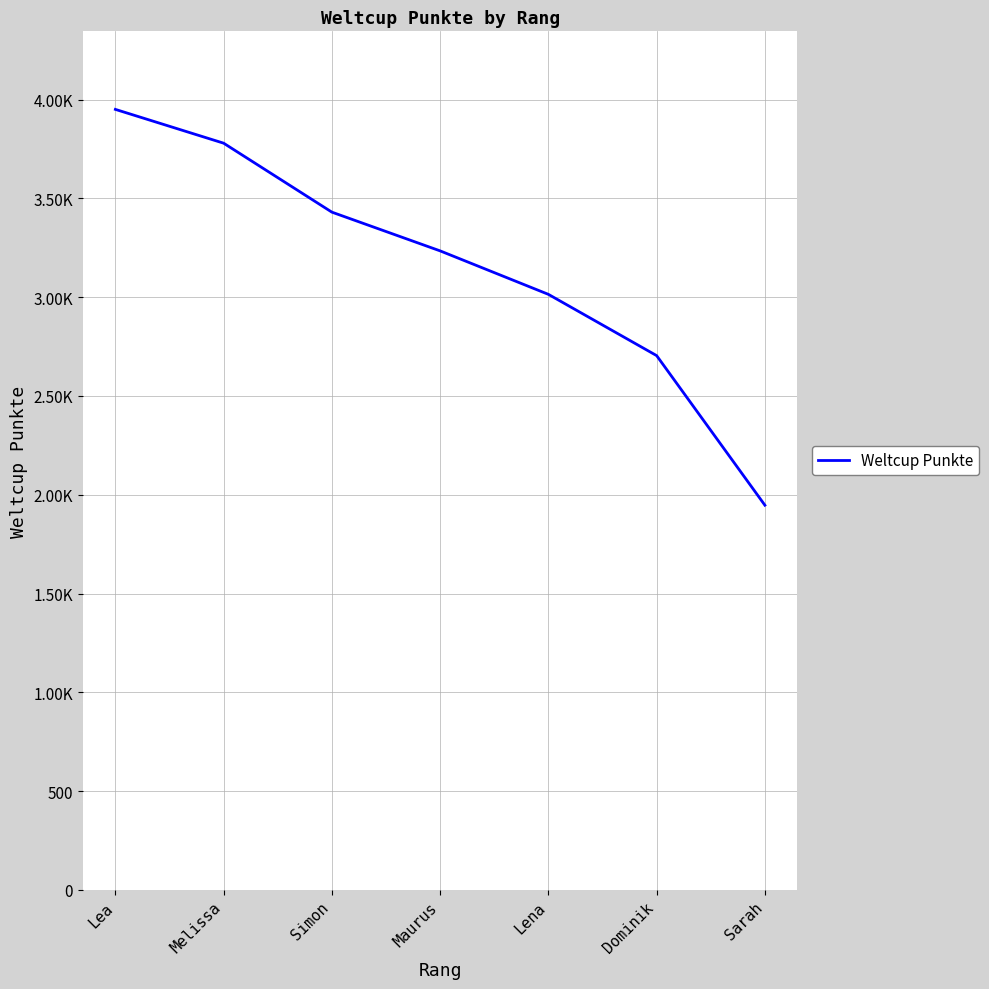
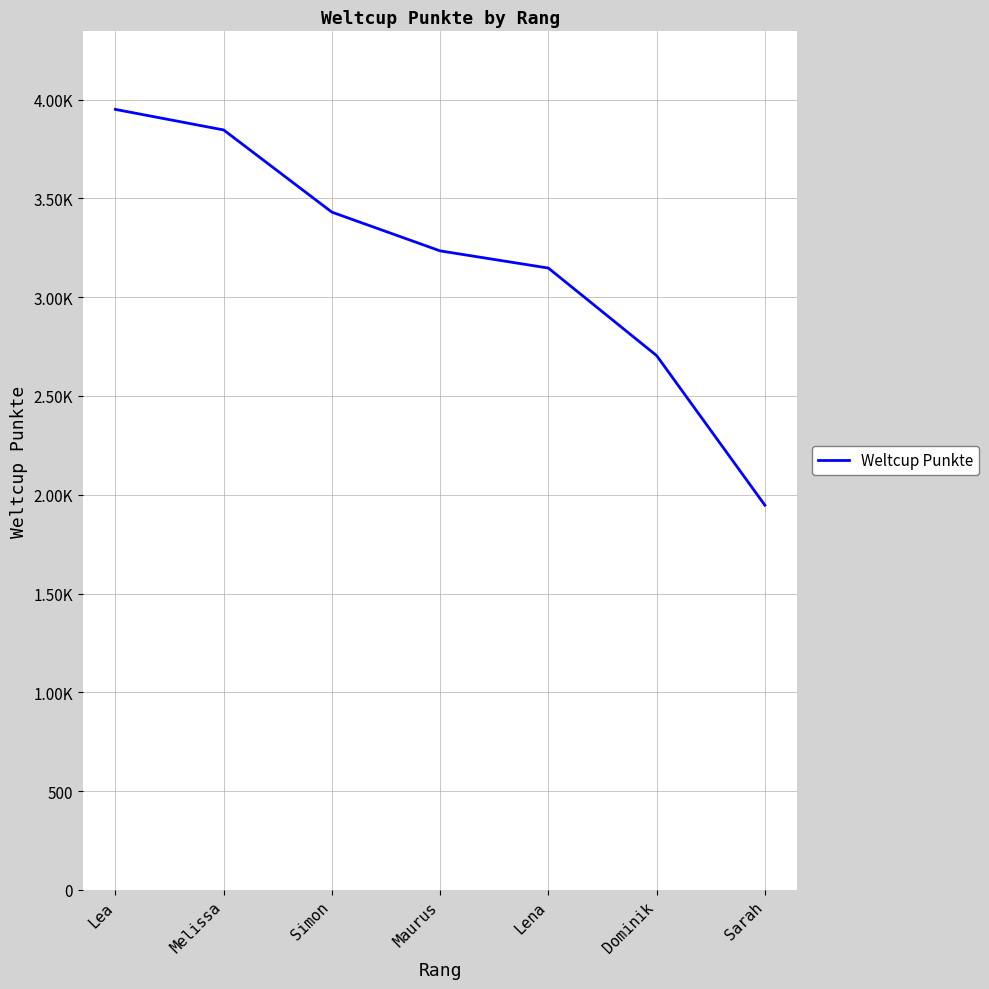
Melissa: 3780 -> 3850
Lena: 3010 -> 3150
